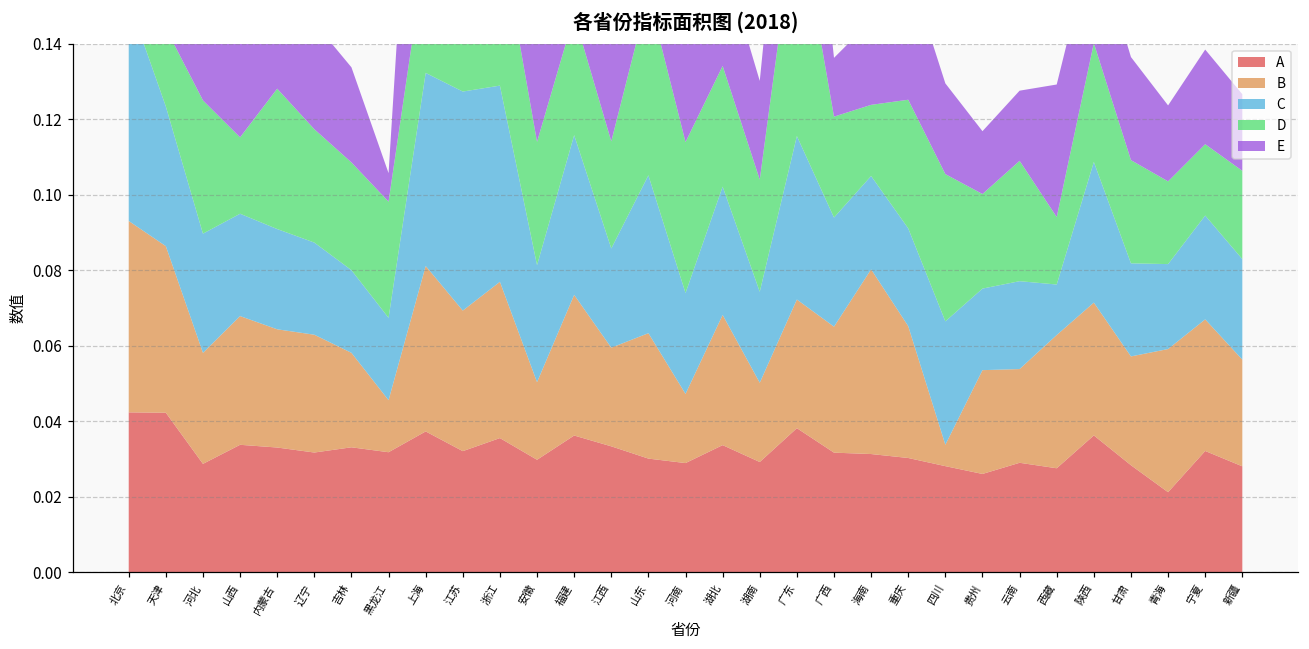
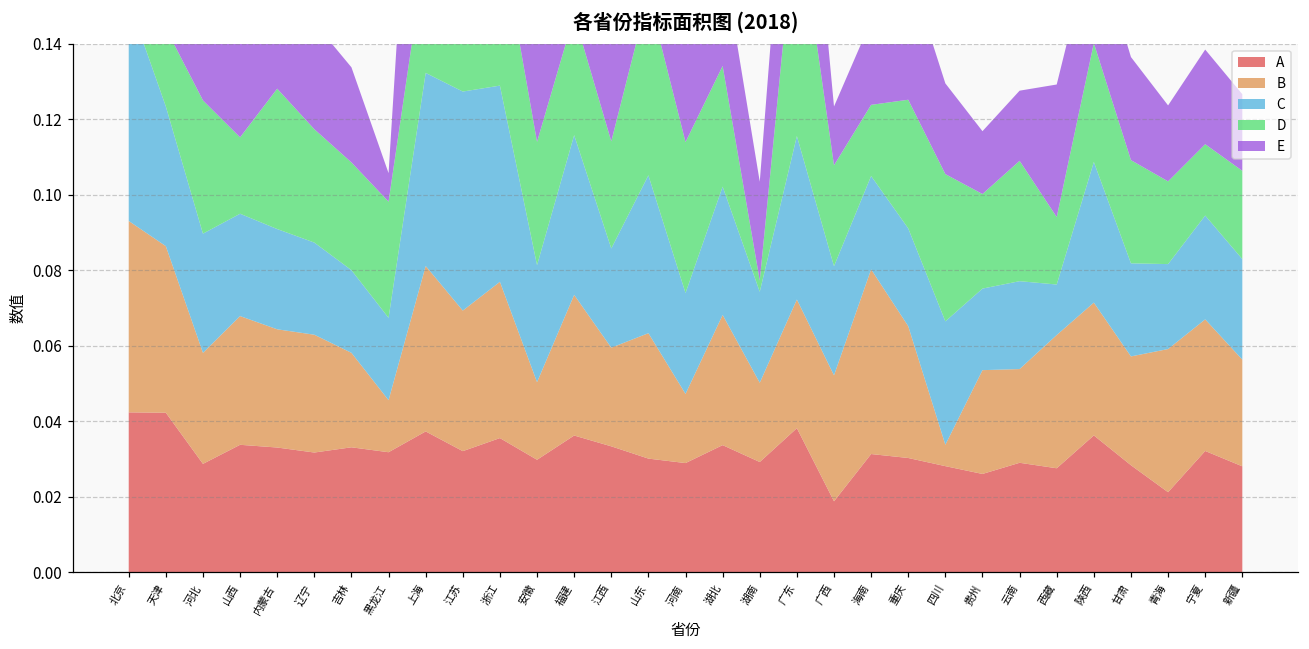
D, 湖南: 0.030 -> 0.003
A, 广西: 0.032 -> 0.019
